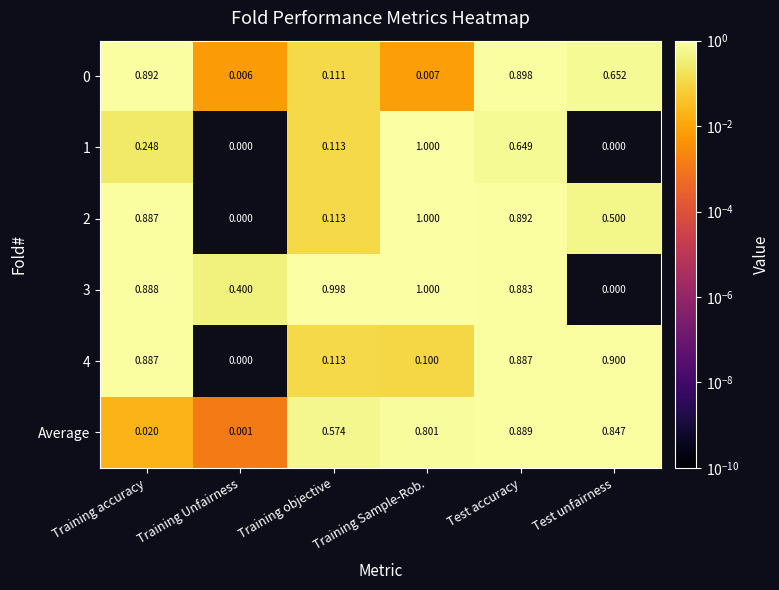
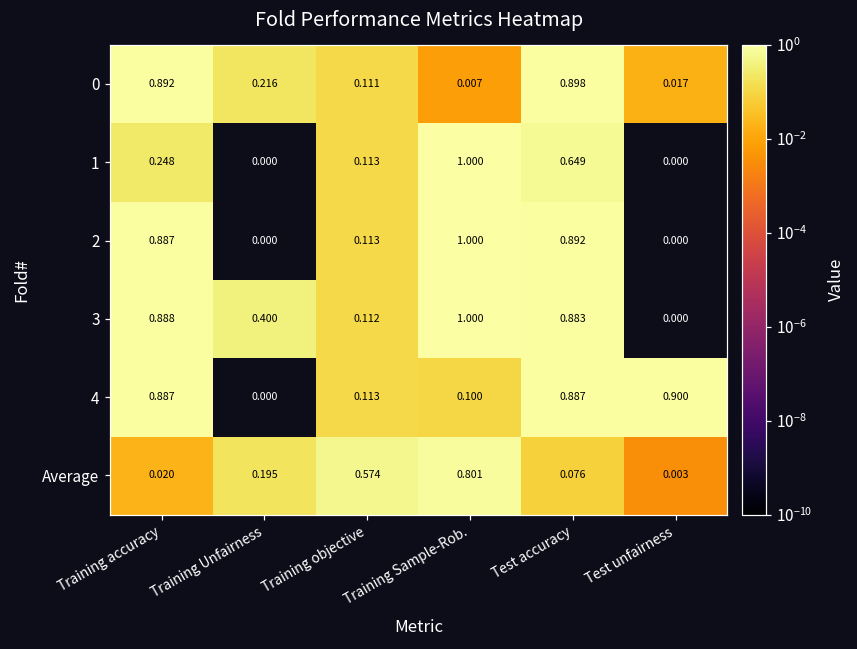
0, Training Unfairness: 0.006 -> 0.216
0, Test unfairness: 0.652 -> 0.017
2, Test unfairness: 0.500 -> 0.000
3, Training objective: 0.998 -> 0.112
Average, Training Unfairness: 0.001 -> 0.195
Average, Test accuracy: 0.889 -> 0.076
Average, Test unfairness: 0.847 -> 0.003
